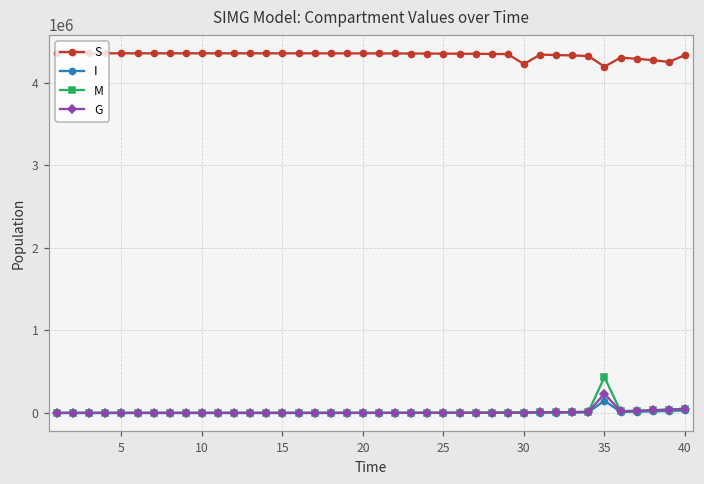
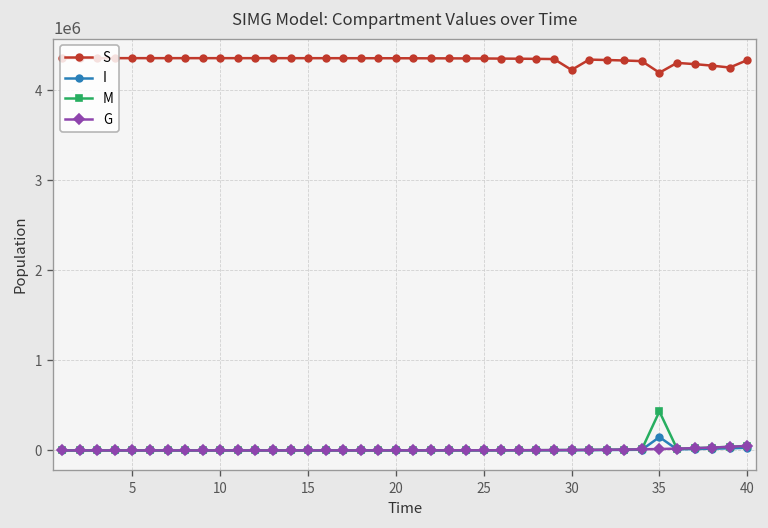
G, 35: 200000 -> 0
